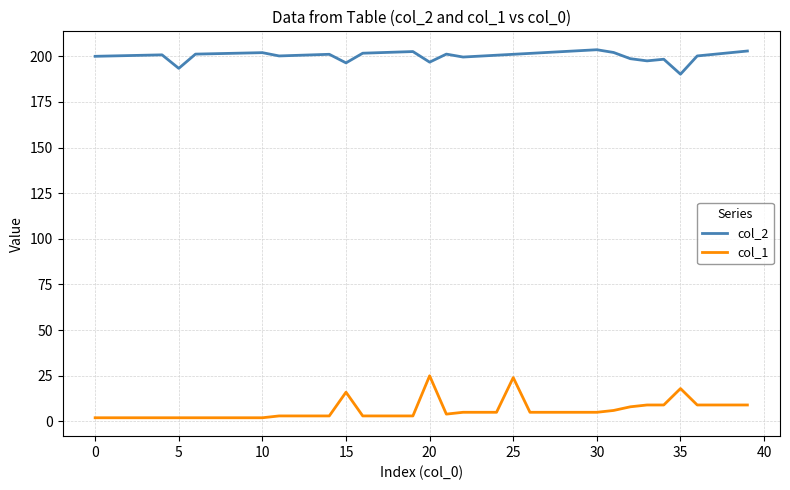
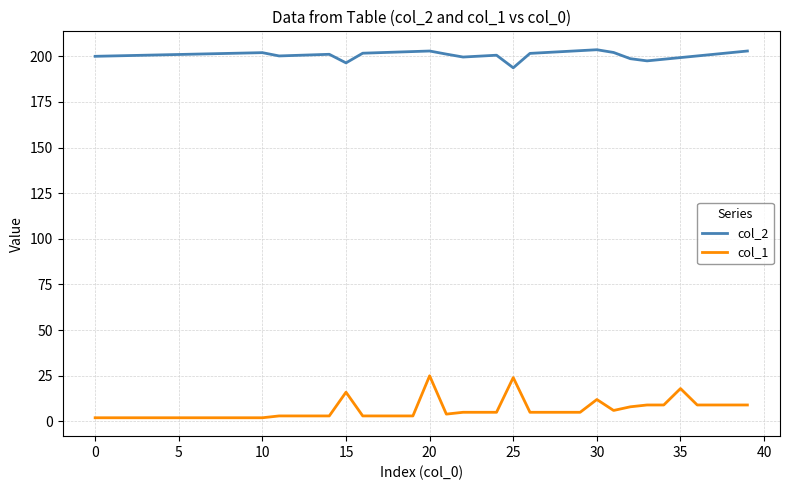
col_2, 5: 193 -> 201
col_2, 20: 197 -> 203
col_2, 25: 201 -> 194
col_1, 30: 5 -> 12
col_2, 35: 190 -> 199
